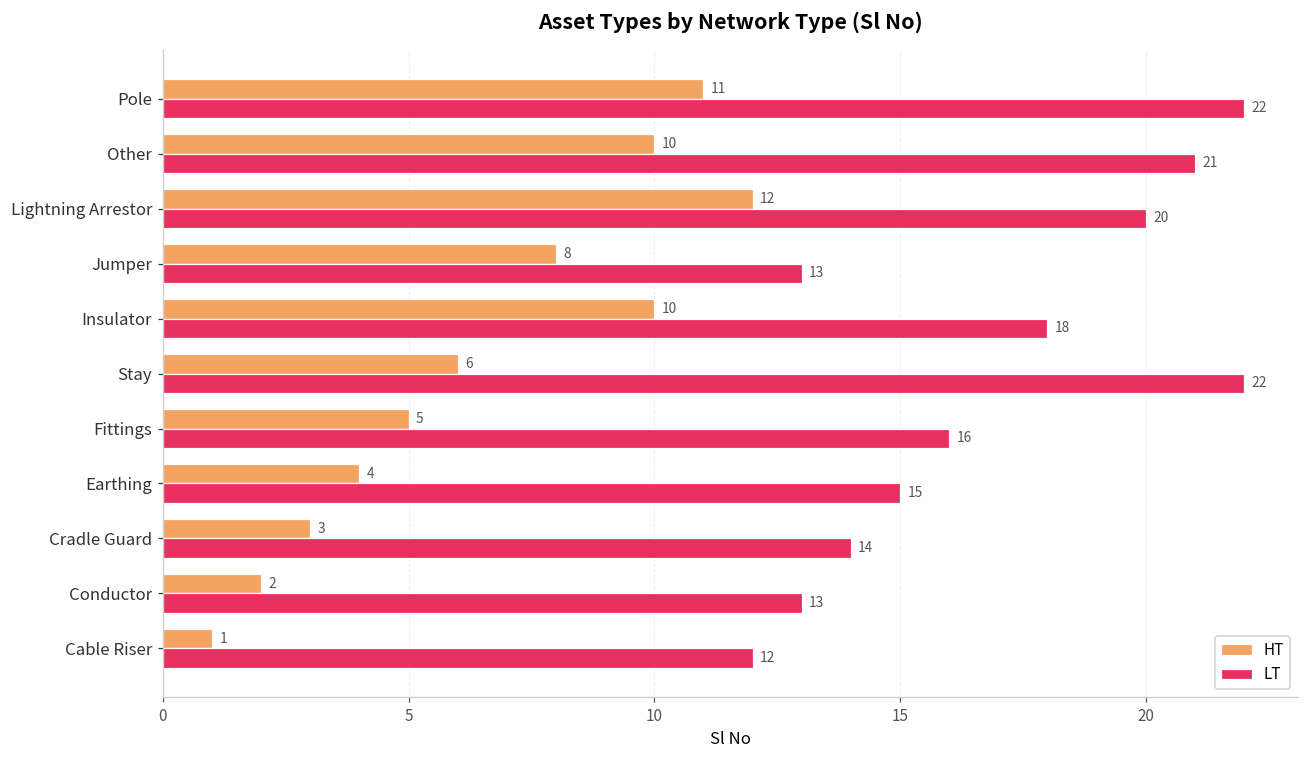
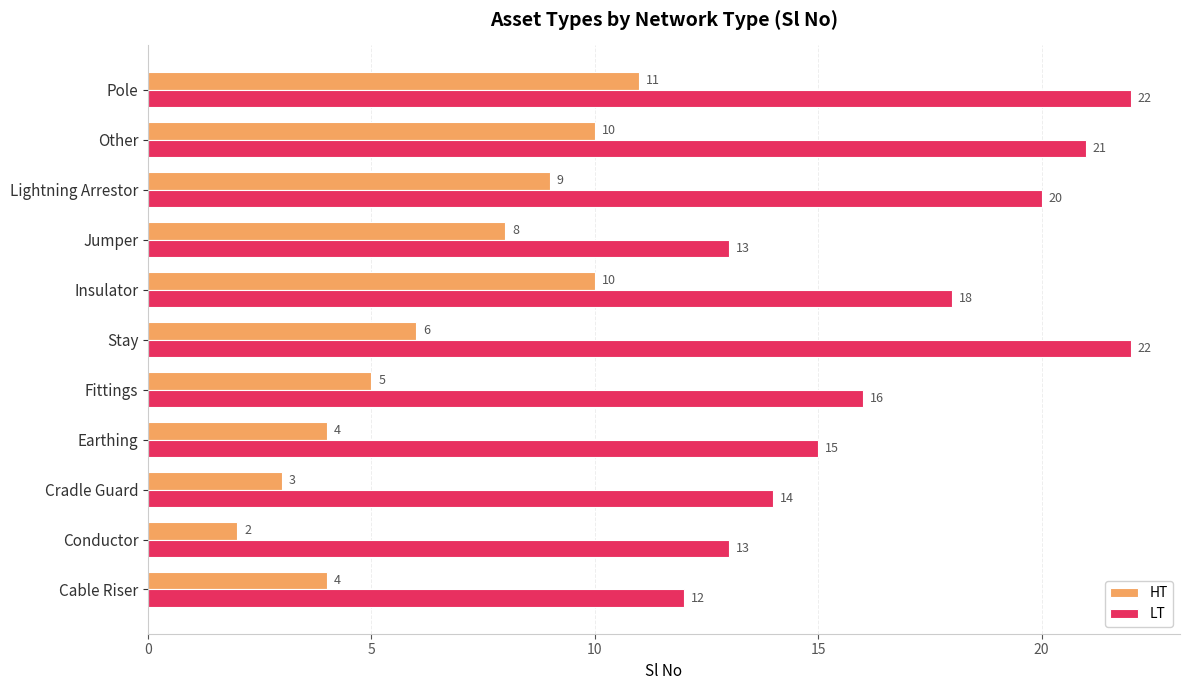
HT, Lightning Arrestor: 12 -> 9
HT, Cable Riser: 1 -> 4
